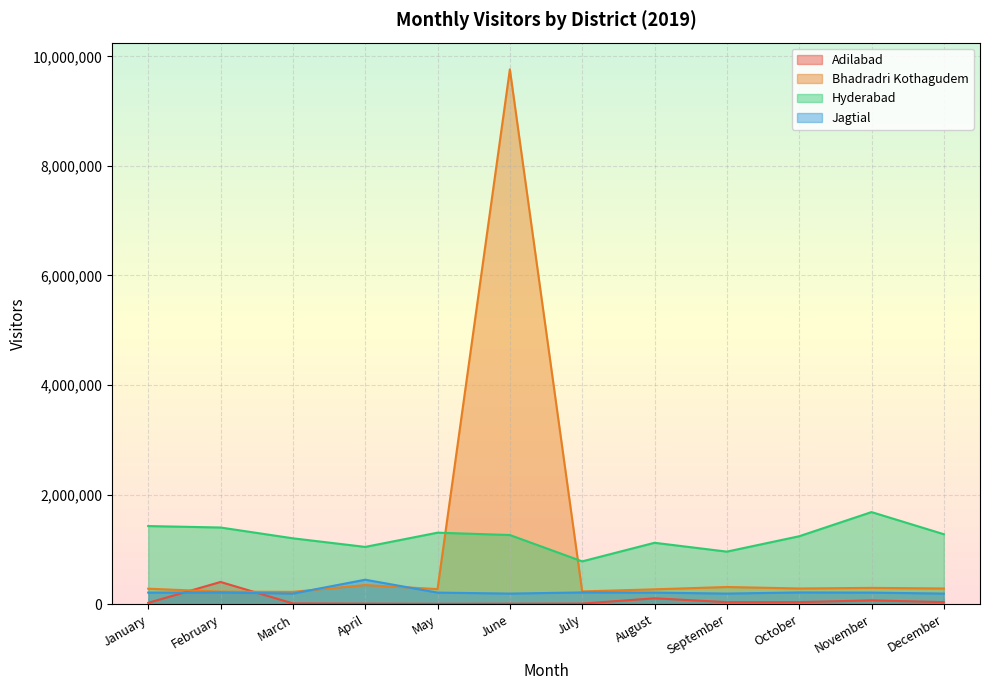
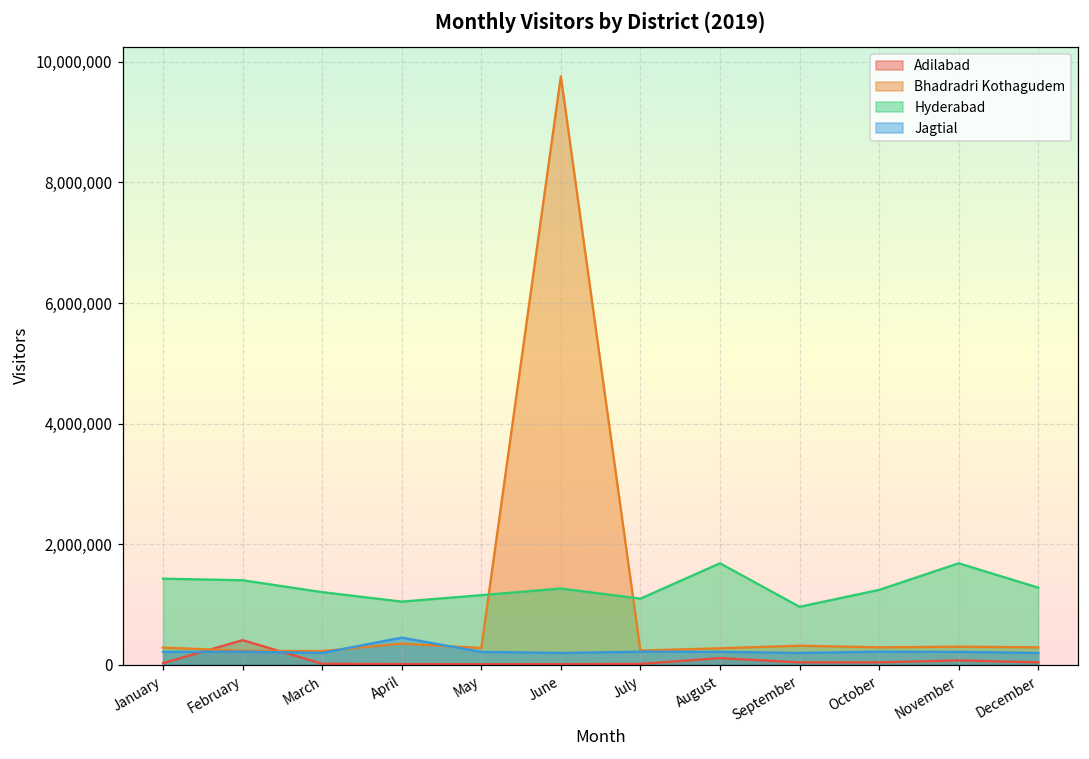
Hyderabad, May: 1,300,000 -> 1,200,000
Hyderabad, July: 800,000 -> 1,100,000
Hyderabad, August: 1,100,000 -> 1,700,000
